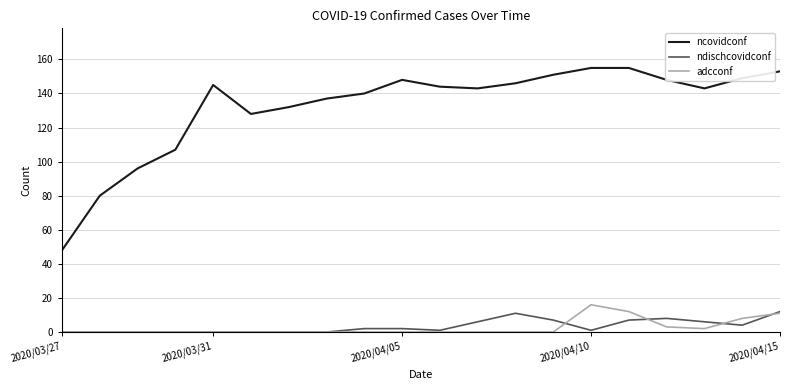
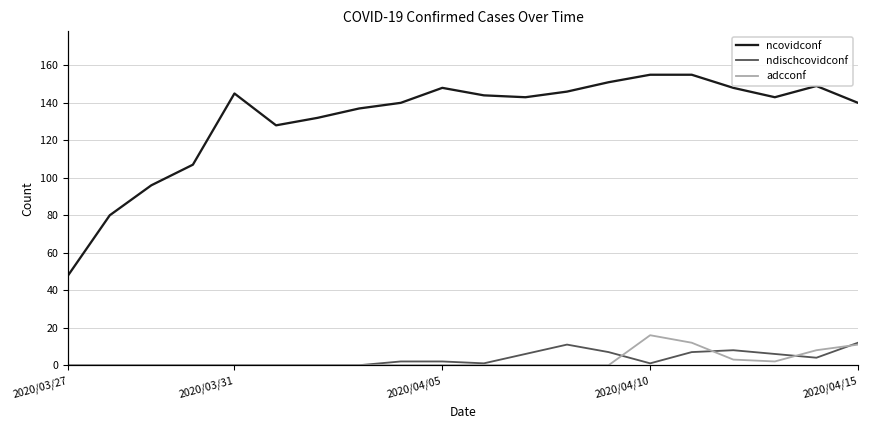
ncovidconf, 2020/04/15: 153 -> 140
